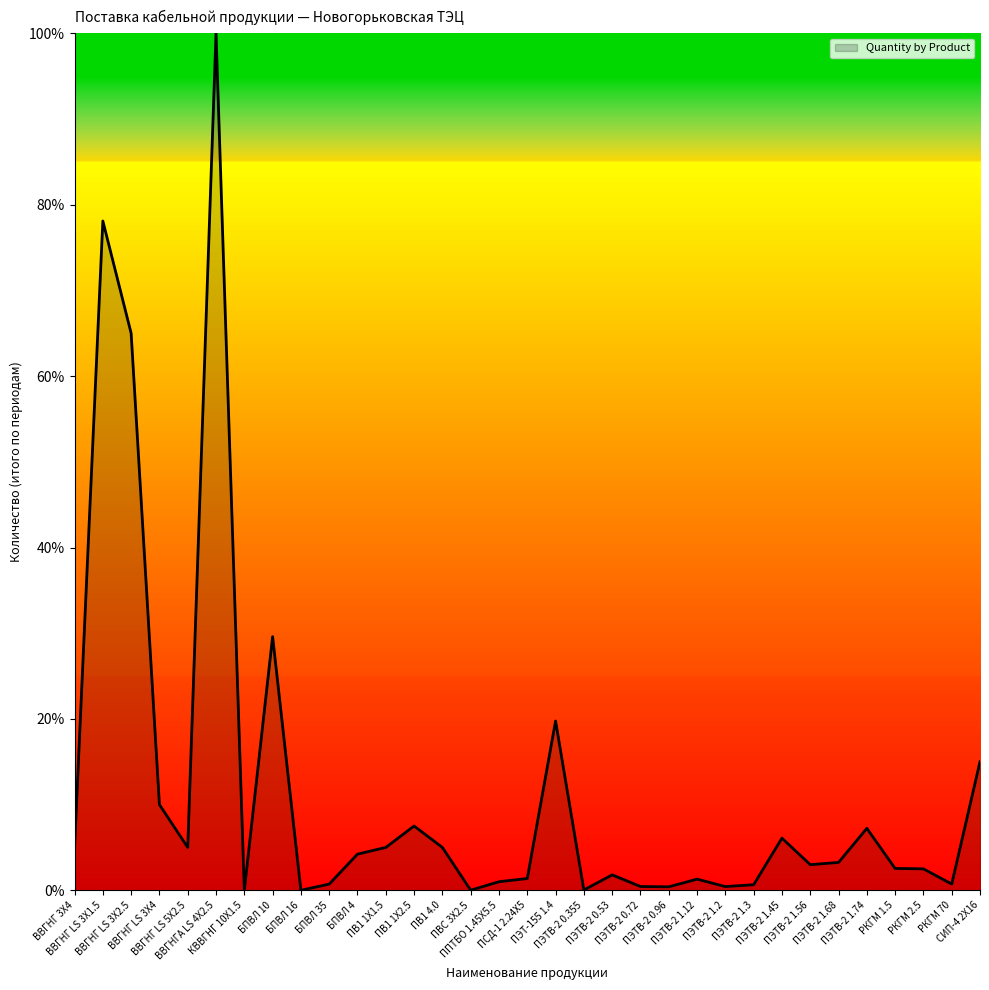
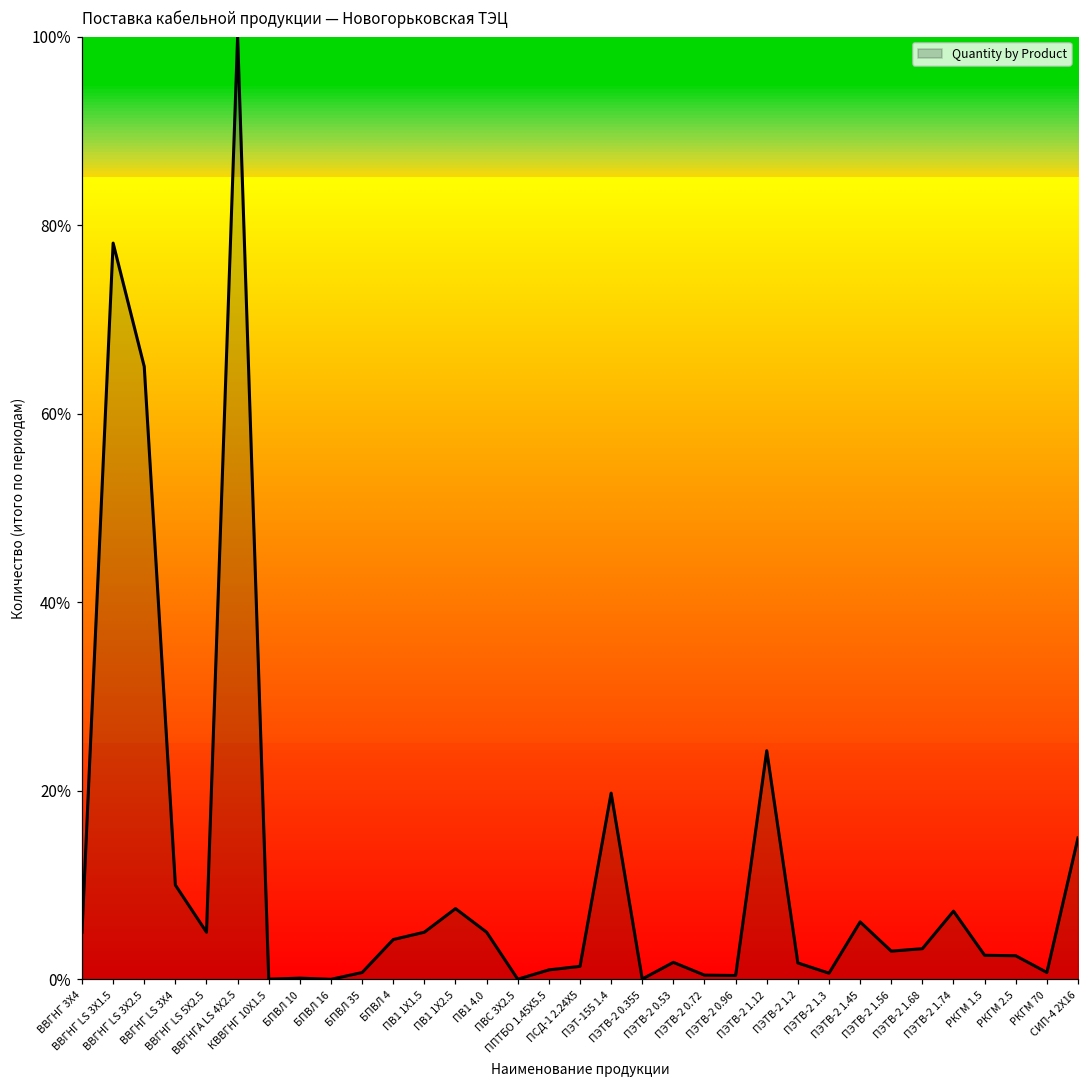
БПВЛ 10: 30% -> 0%
ПЭТВ-2 1.12: 1% -> 24%
ПЭТВ-2 1.2: 0% -> 2%
